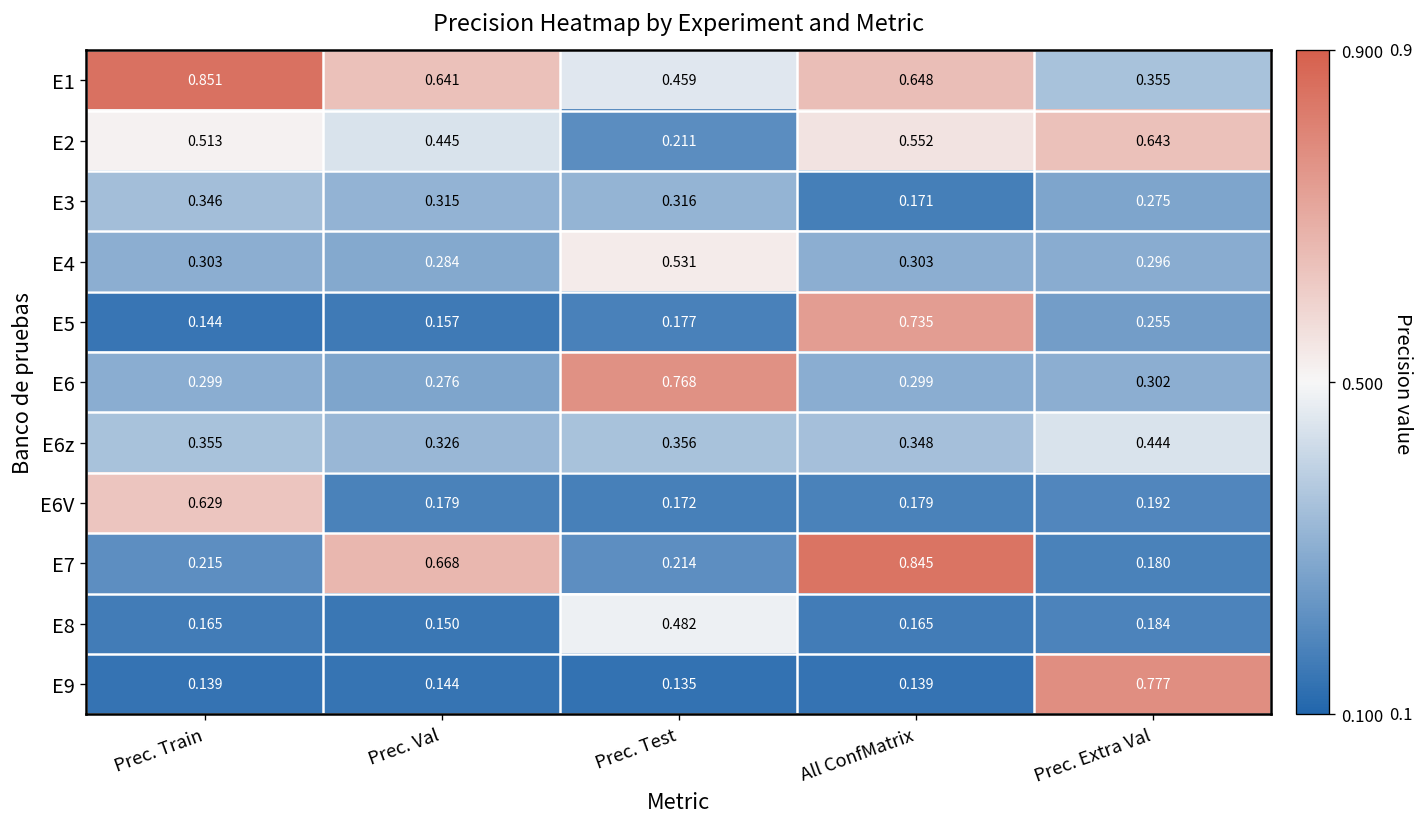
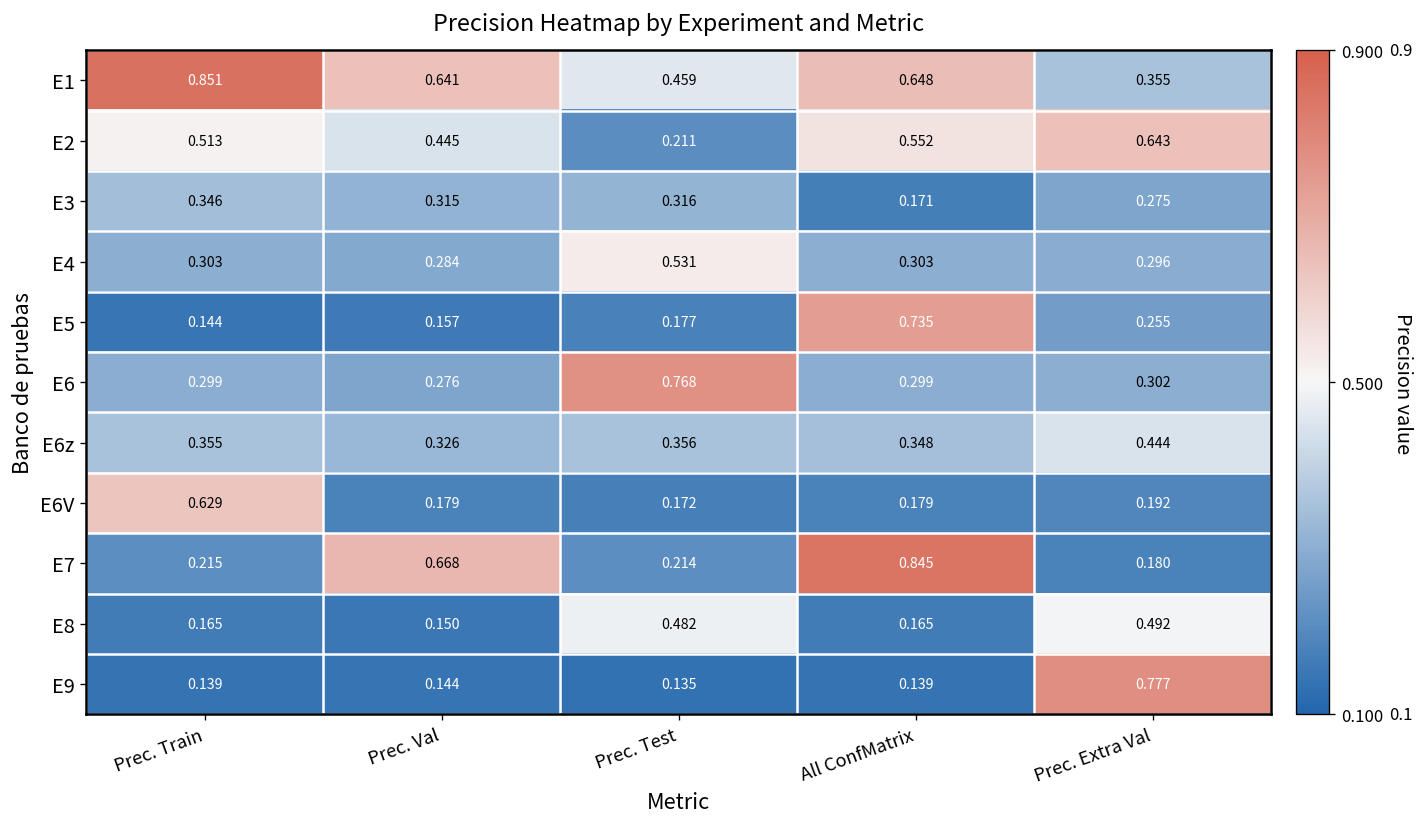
E8, Prec. Extra Val: 0.184 -> 0.492
